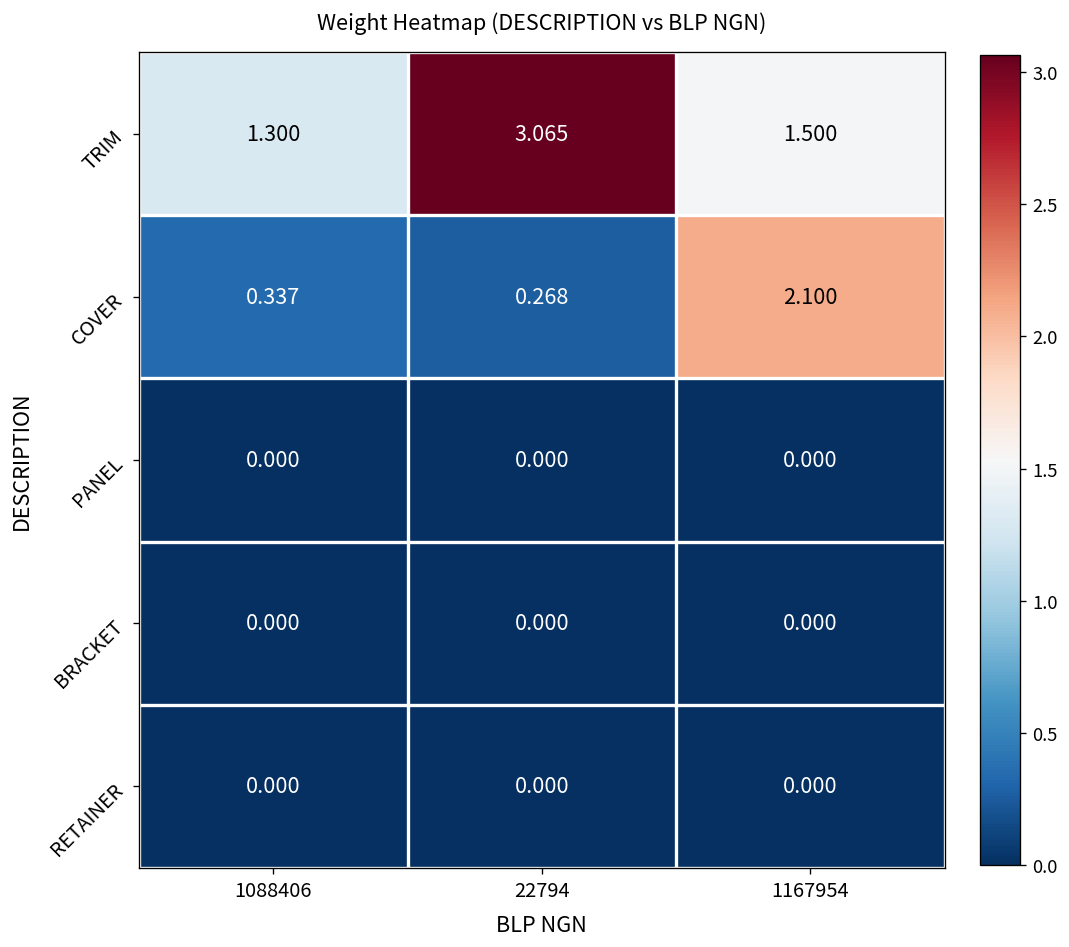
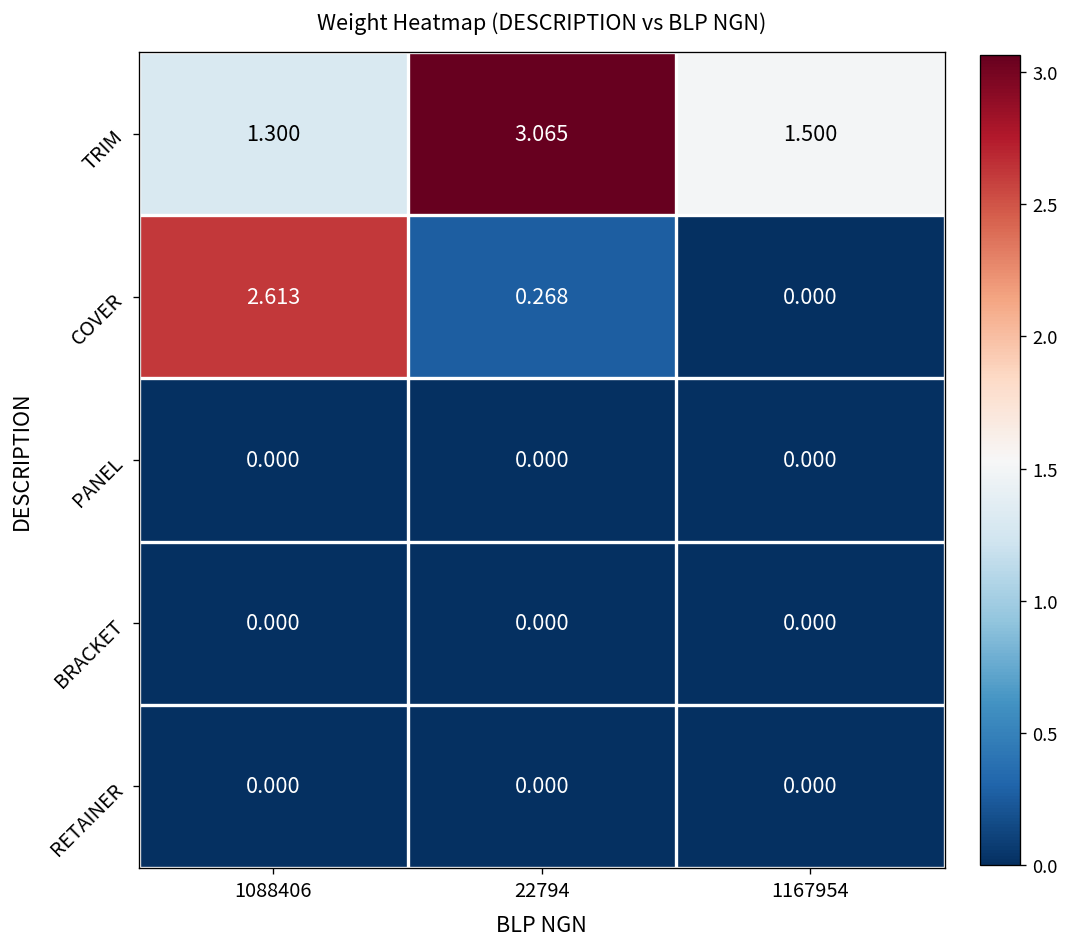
COVER, 1088406: 0.337 -> 2.613
COVER, 1167954: 2.100 -> 0.000
